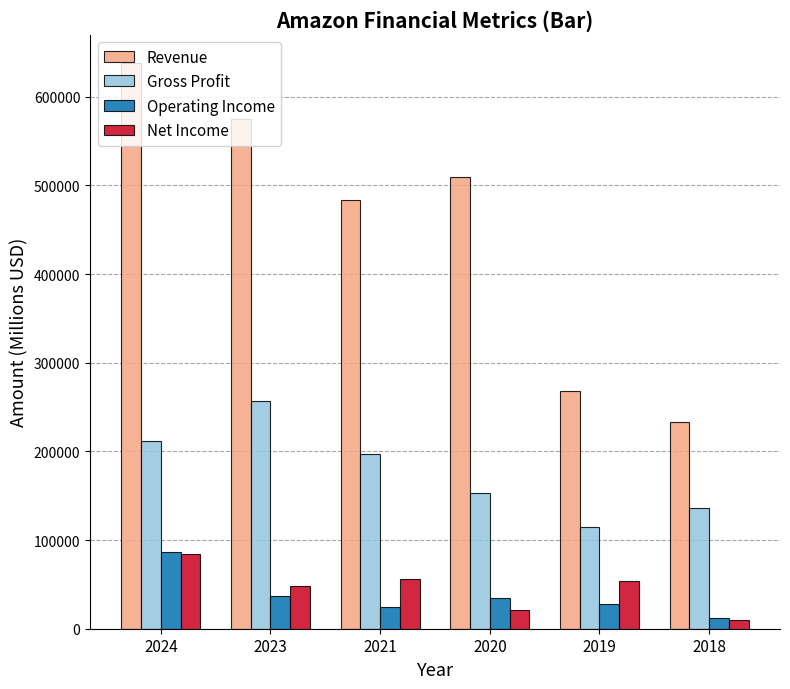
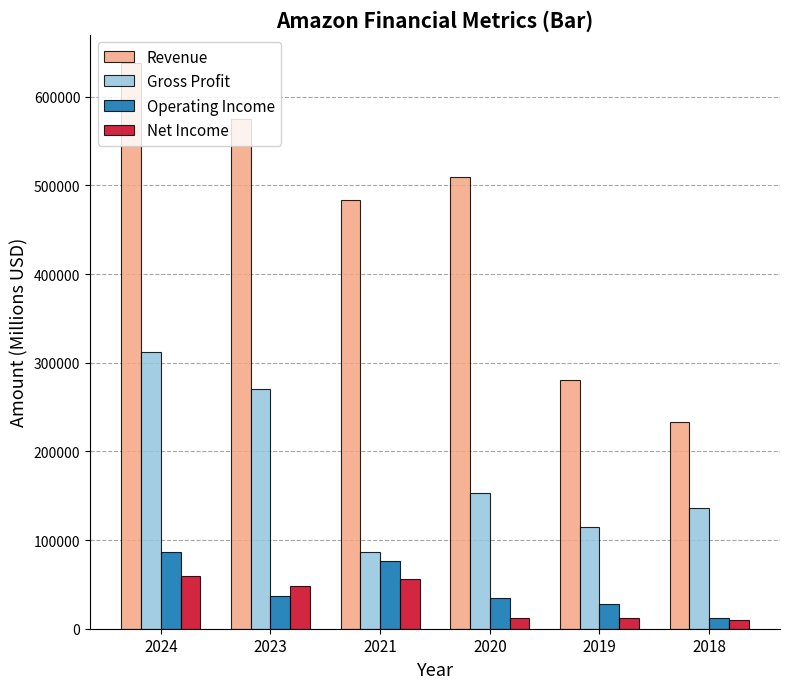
Gross Profit, 2024: 210000 -> 310000
Net Income, 2024: 80000 -> 60000
Gross Profit, 2023: 260000 -> 270000
Gross Profit, 2021: 200000 -> 90000
Operating Income, 2021: 20000 -> 80000
Net Income, 2020: 20000 -> 10000
Revenue, 2019: 270000 -> 280000
Net Income, 2019: 50000 -> 10000
